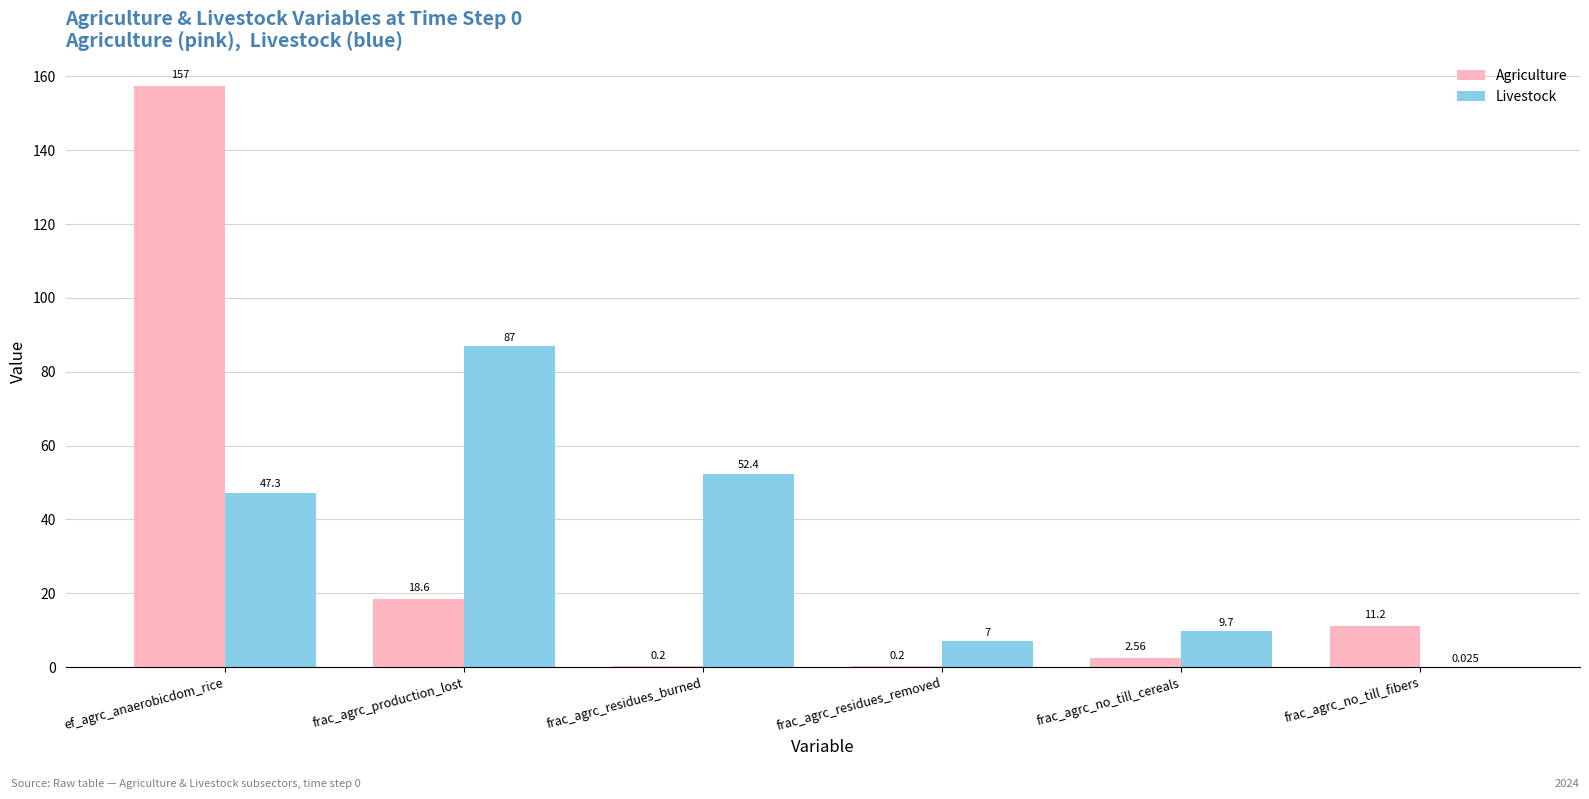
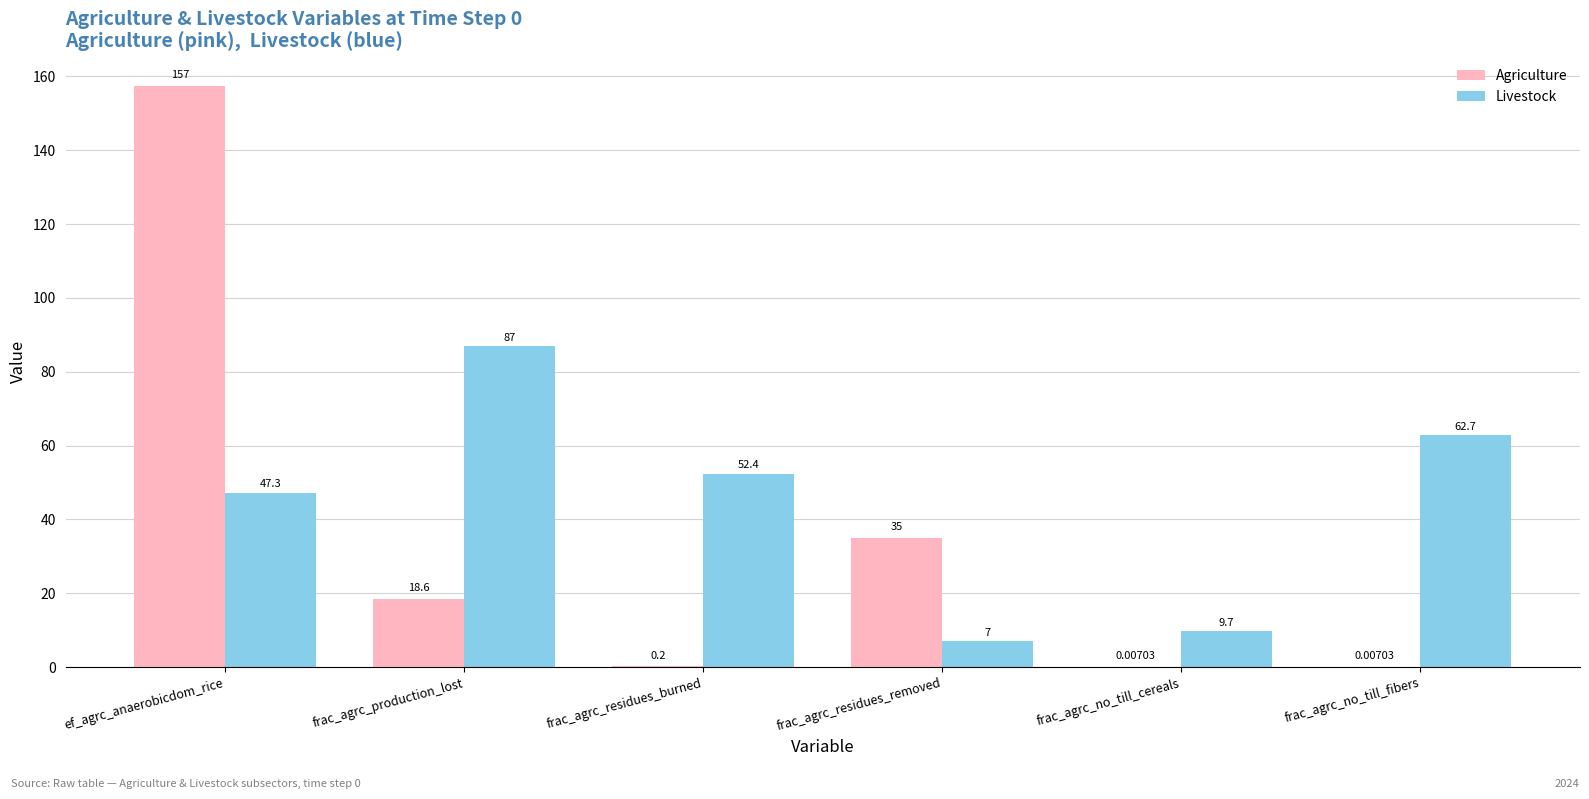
Agriculture, frac_agrc_residues_removed: 0.2 -> 35
Agriculture, frac_agrc_no_till_cereals: 2.56 -> 0.00703
Agriculture, frac_agrc_no_till_fibers: 11.2 -> 0.00703
Livestock, frac_agrc_no_till_fibers: 0.025 -> 62.7
